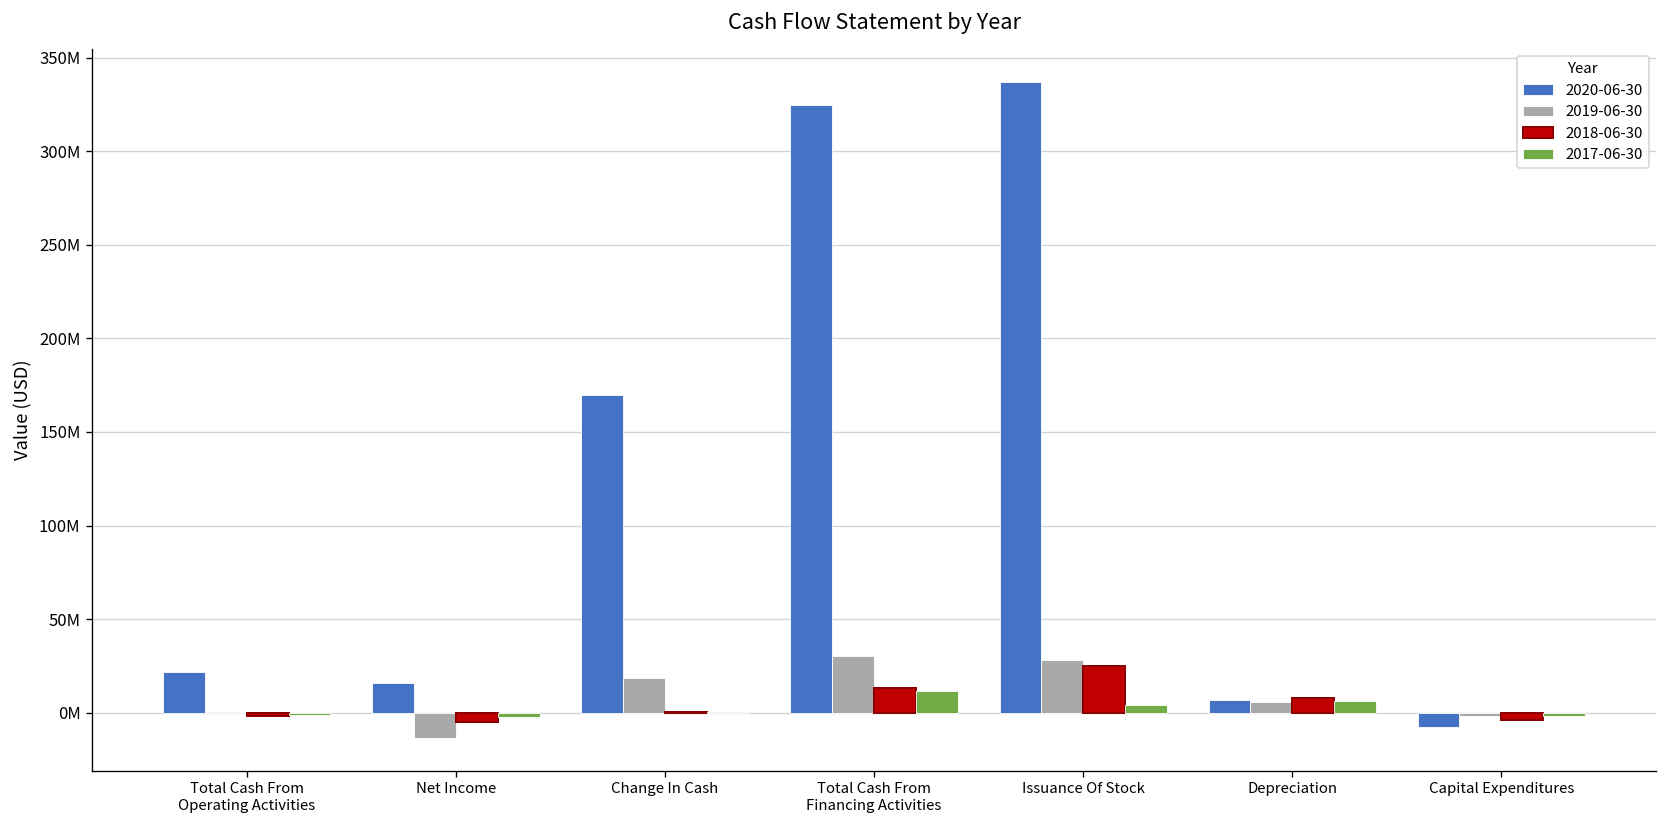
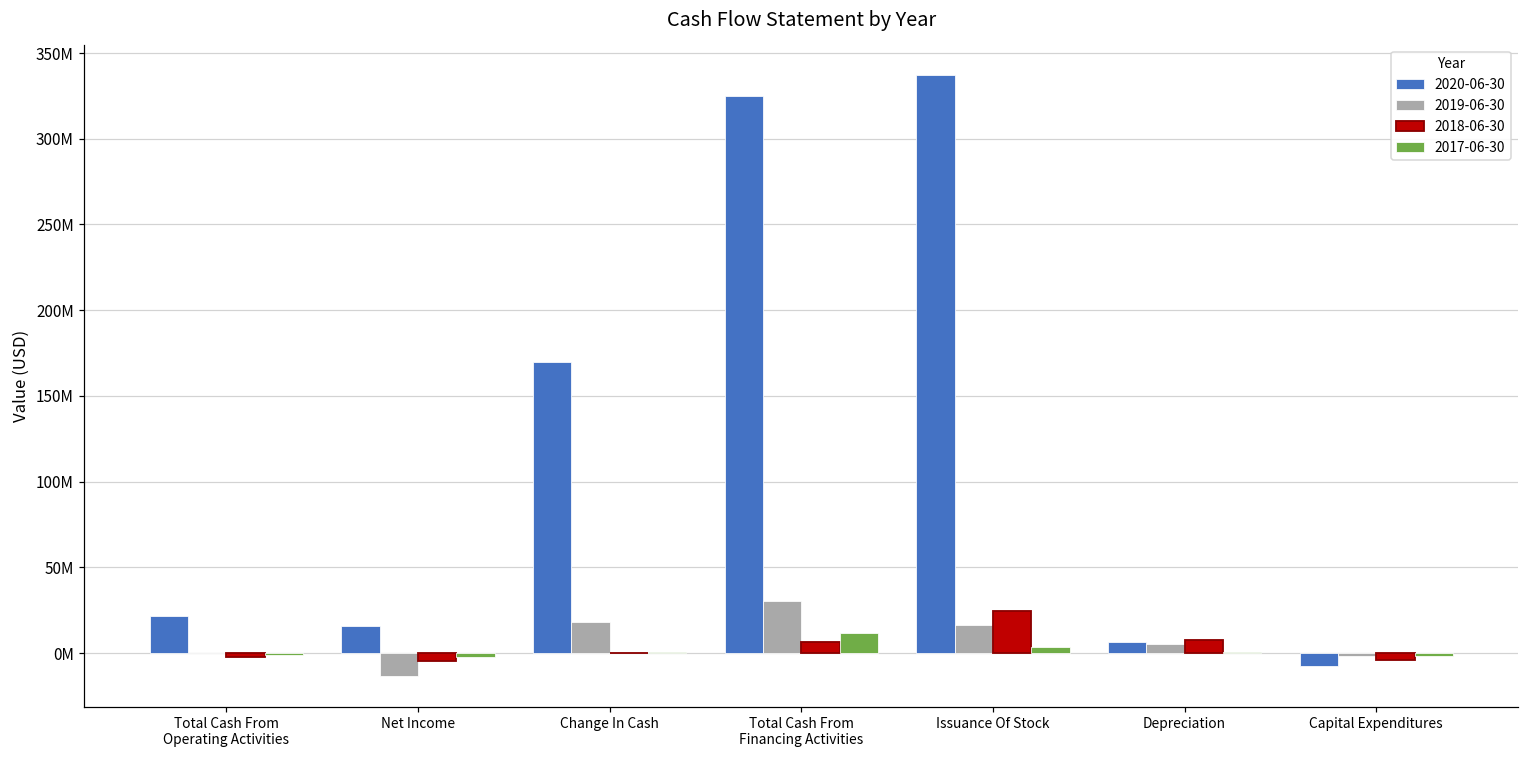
2018-06-30, Total Cash From Financing Activities: 13000000 -> 6000000
2019-06-30, Issuance Of Stock: 28000000 -> 17000000
2017-06-30, Depreciation: 6000000 -> 1000000
